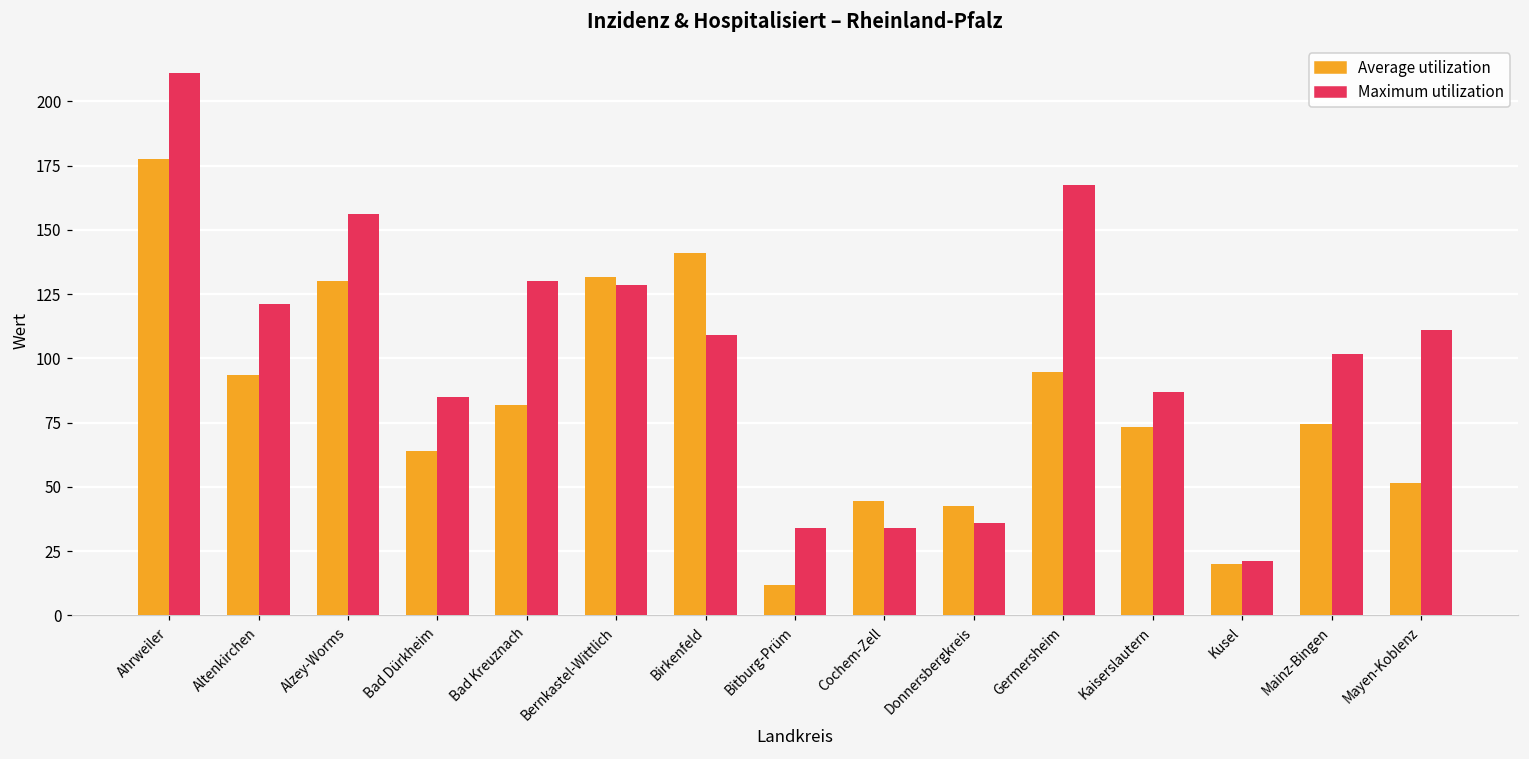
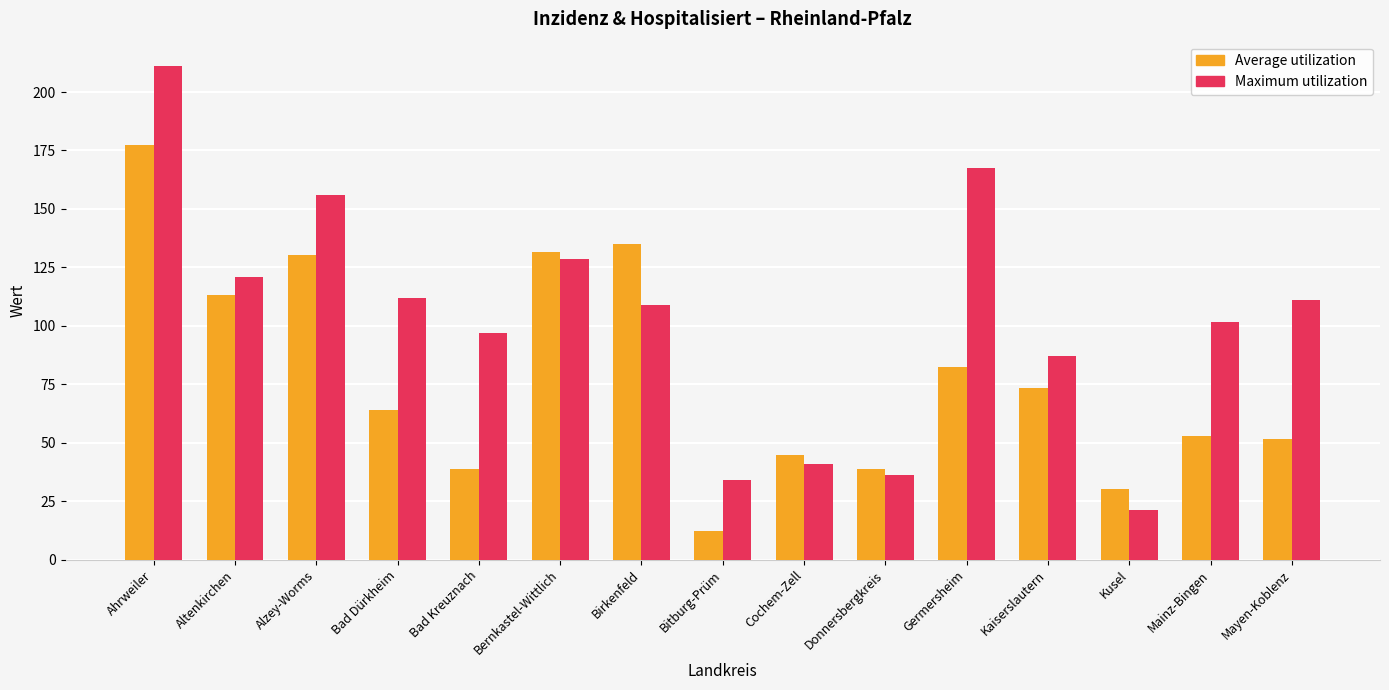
Average utilization, Altenkirchen: 94 -> 113
Maximum utilization, Bad Dürkheim: 85 -> 112
Average utilization, Bad Kreuznach: 82 -> 39
Maximum utilization, Bad Kreuznach: 130 -> 97
Average utilization, Birkenfeld: 141 -> 135
Maximum utilization, Cochem-Zell: 34 -> 41
Average utilization, Donnersbergkreis: 42 -> 39
Average utilization, Germersheim: 95 -> 82
Average utilization, Kusel: 20 -> 30
Average utilization, Mainz-Bingen: 75 -> 53
